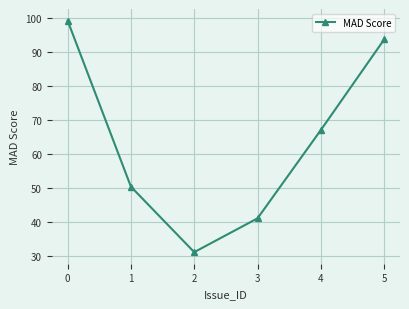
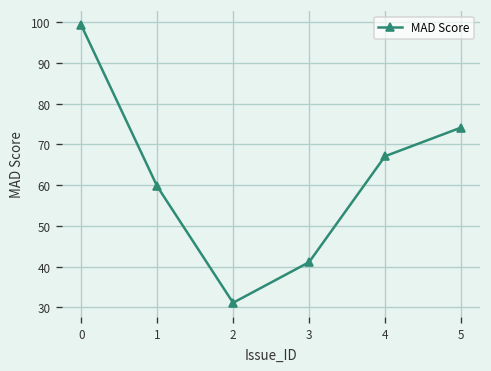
1: 50 -> 60
5: 94 -> 74
